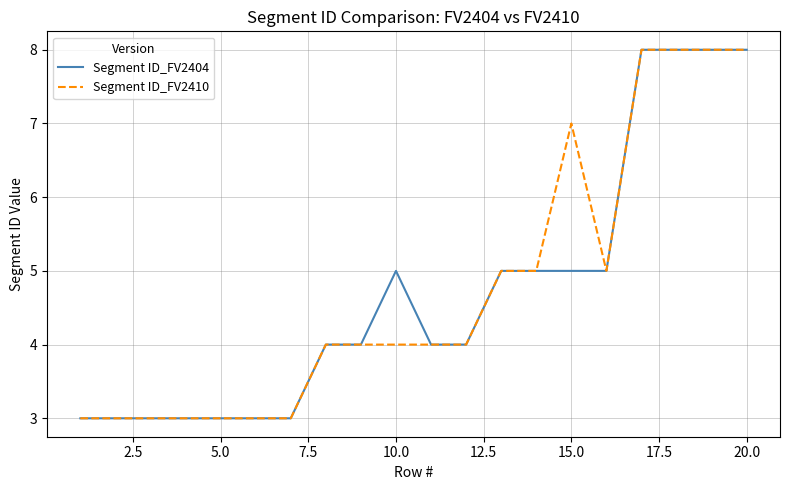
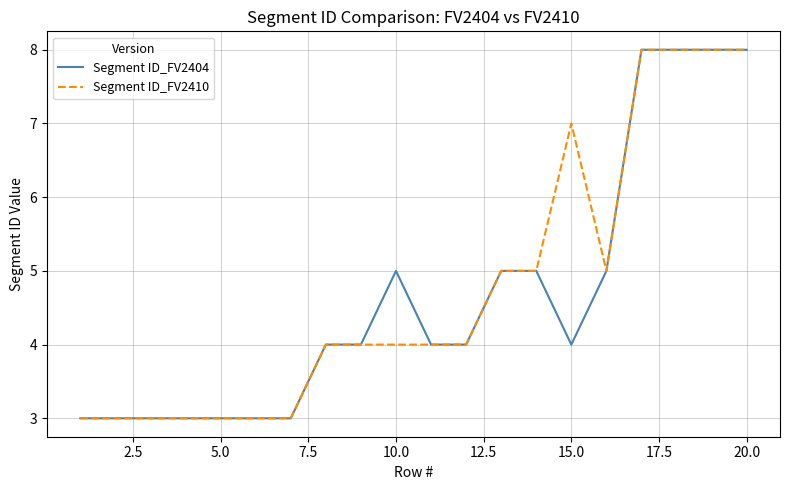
Segment ID_FV2404, 15.0: 5 -> 4
